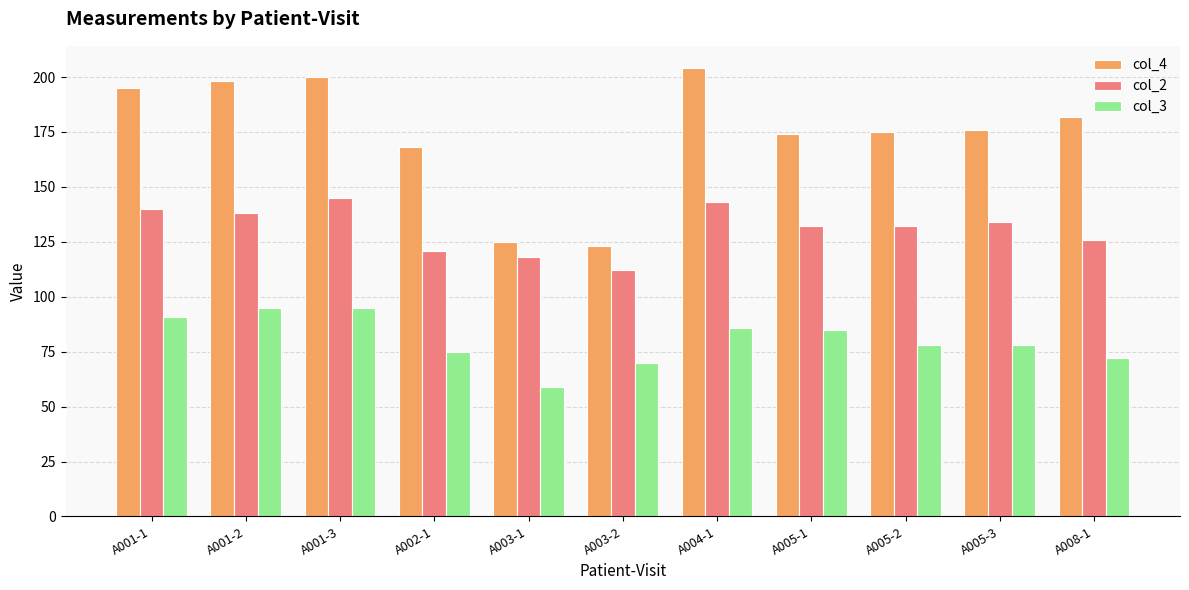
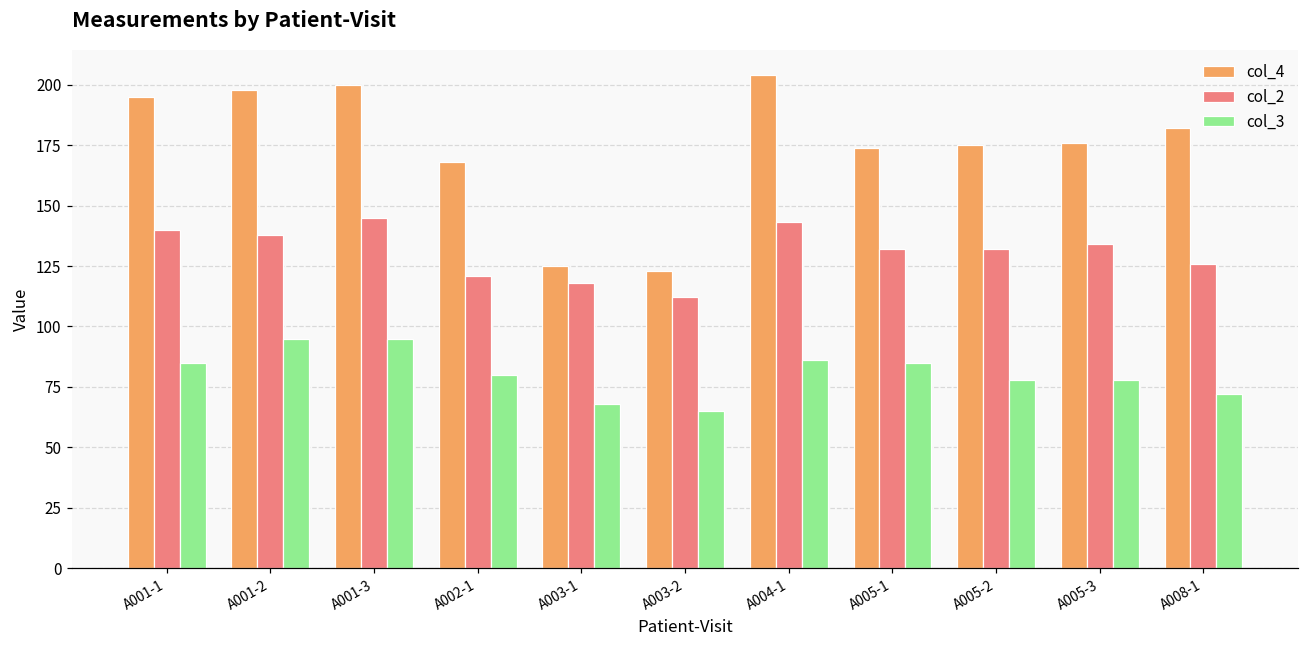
col_3, A001-1: 91 -> 85
col_3, A002-1: 75 -> 80
col_3, A003-1: 59 -> 68
col_3, A003-2: 70 -> 65
